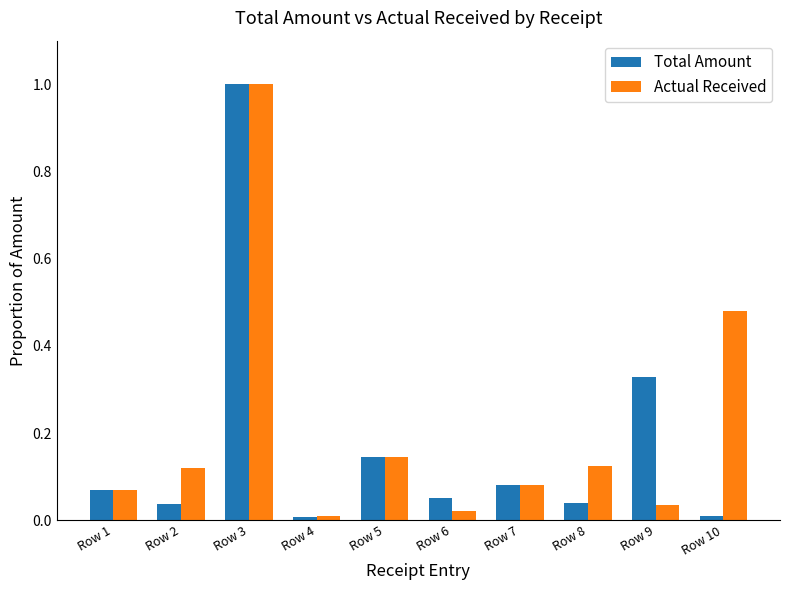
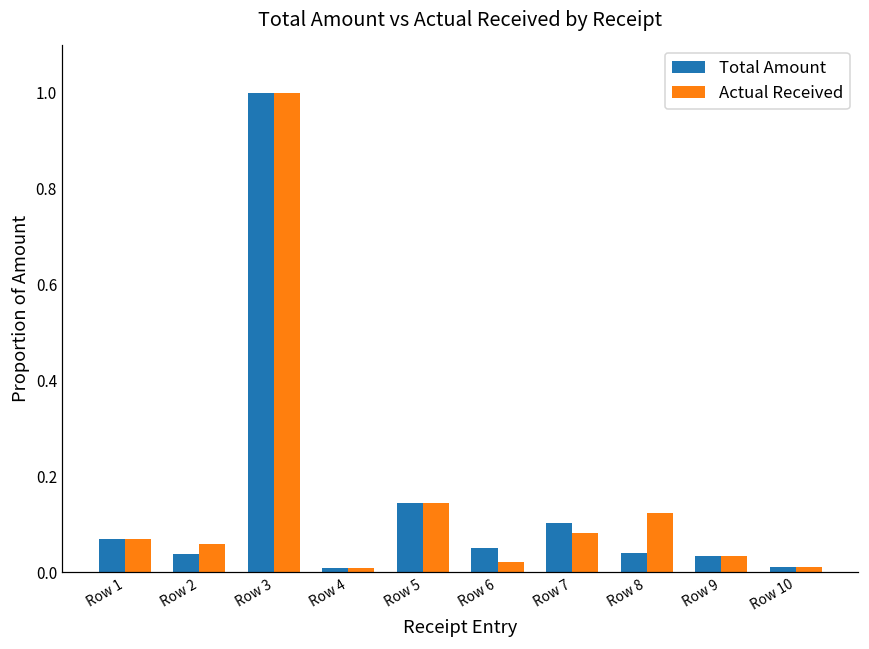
Actual Received, Row 2: 0.12 -> 0.06
Total Amount, Row 7: 0.08 -> 0.10
Total Amount, Row 9: 0.33 -> 0.03
Actual Received, Row 10: 0.48 -> 0.01
